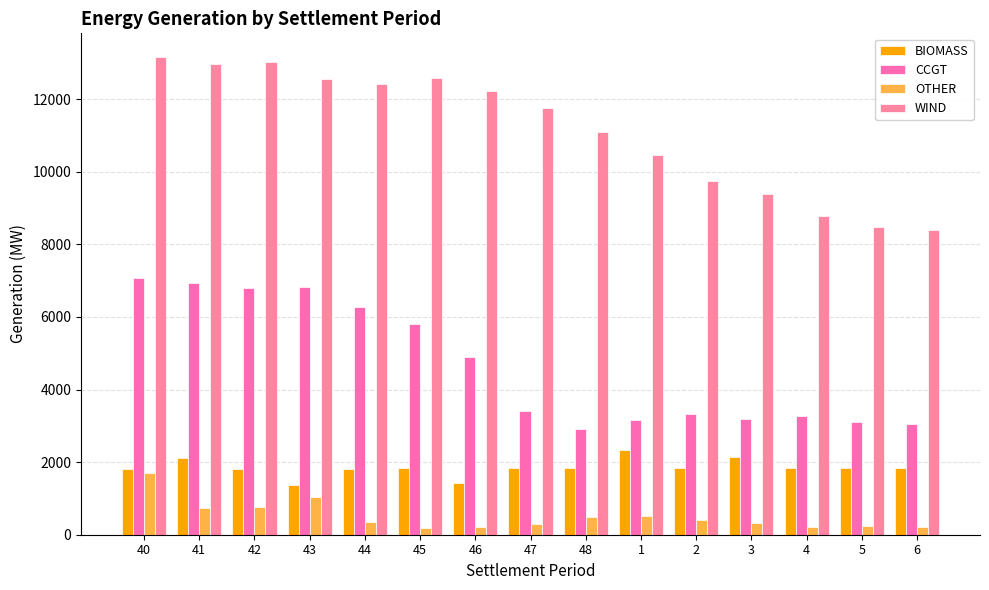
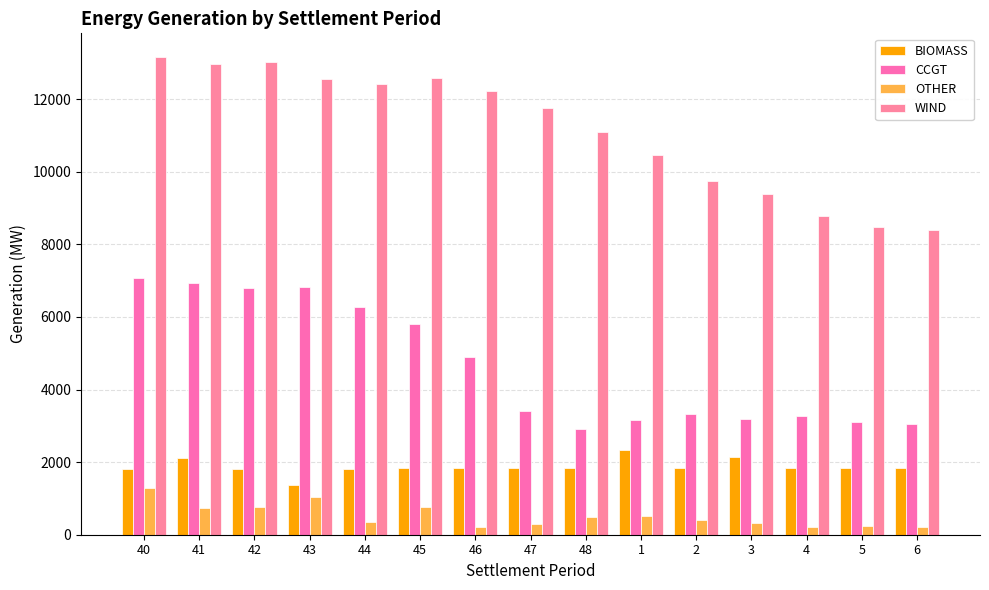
OTHER, 40: 1700 -> 1300
OTHER, 45: 200 -> 800
BIOMASS, 46: 1400 -> 1800
